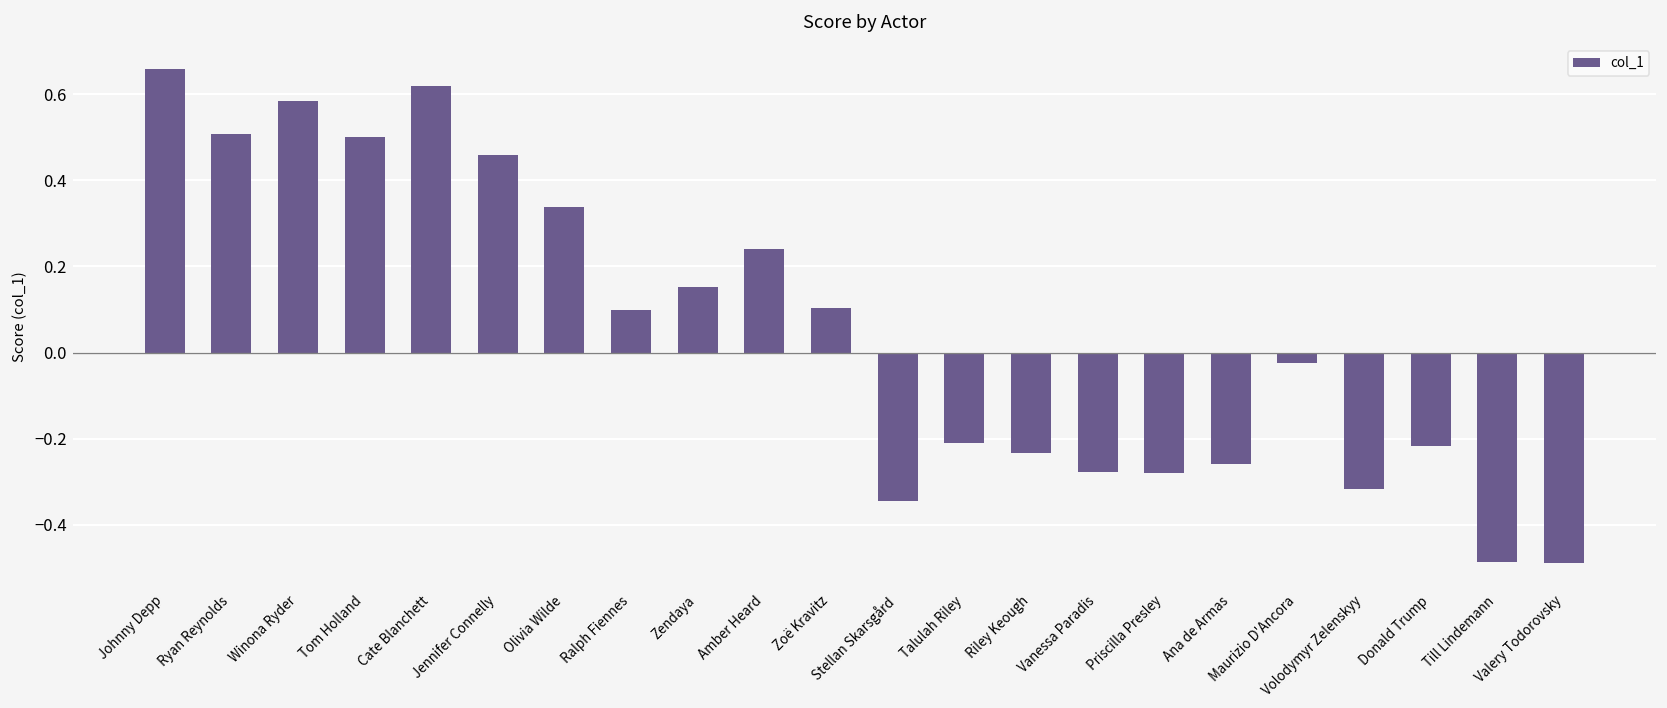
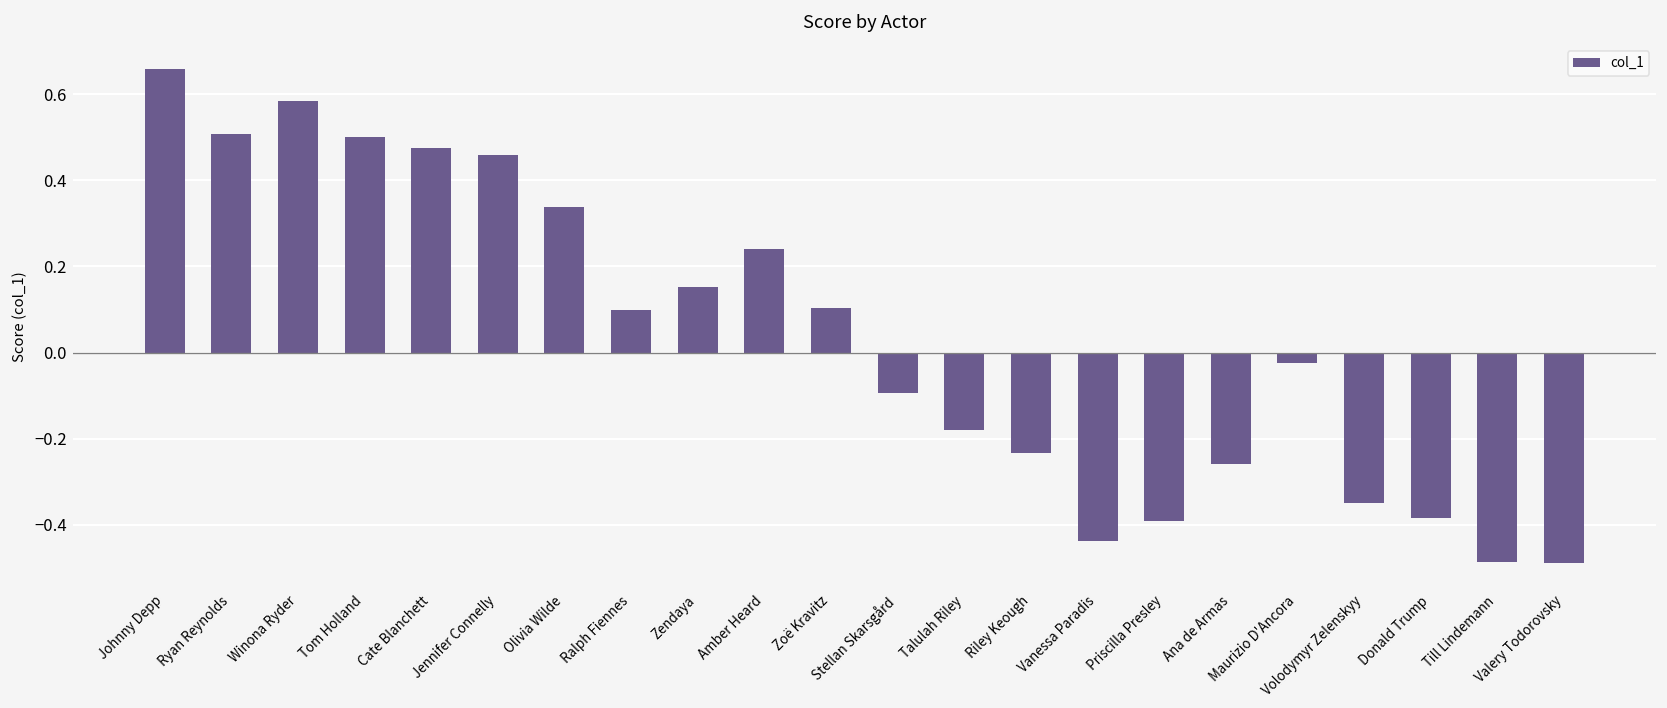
Cate Blanchett: 0.62 -> 0.48
Stellan Skarsgård: -0.34 -> -0.09
Talulah Riley: -0.21 -> -0.18
Vanessa Paradis: -0.28 -> -0.44
Priscilla Presley: -0.28 -> -0.39
Volodymyr Zelenskyy: -0.32 -> -0.35
Donald Trump: -0.22 -> -0.39
